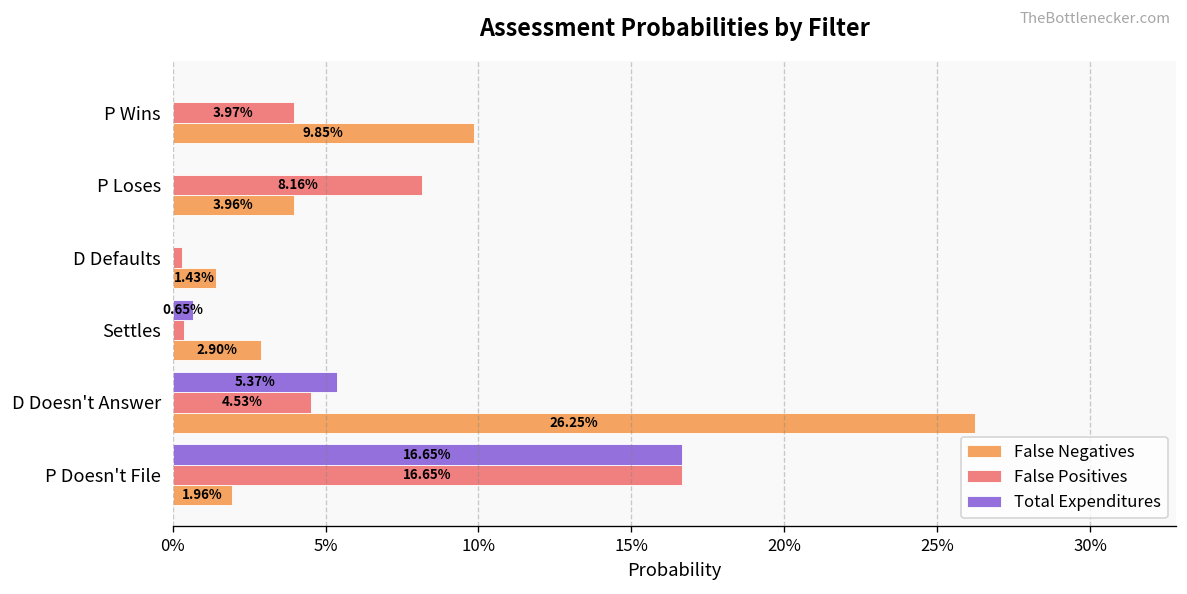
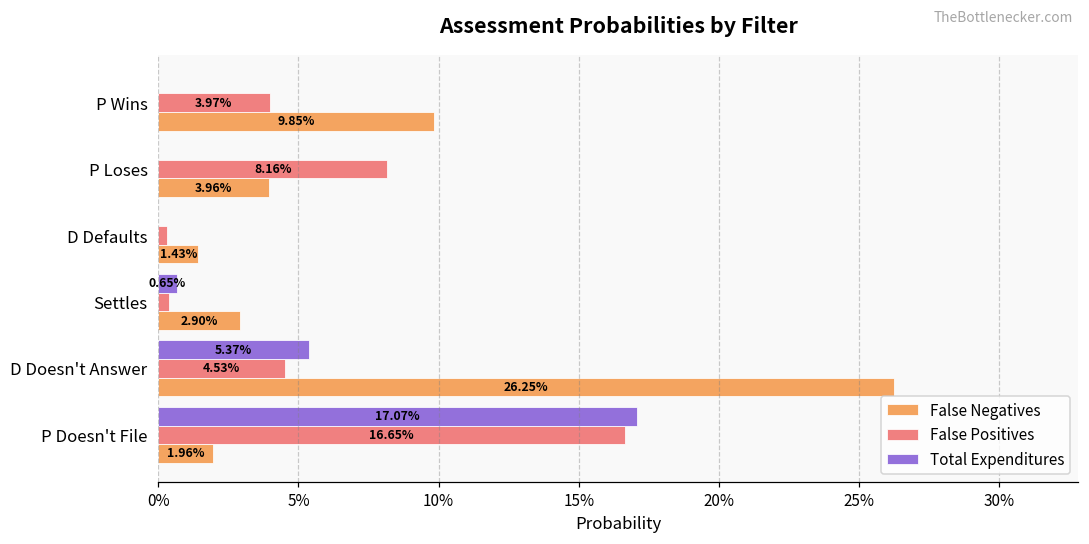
Total Expenditures, P Doesn't File: 16.65% -> 17.07%
